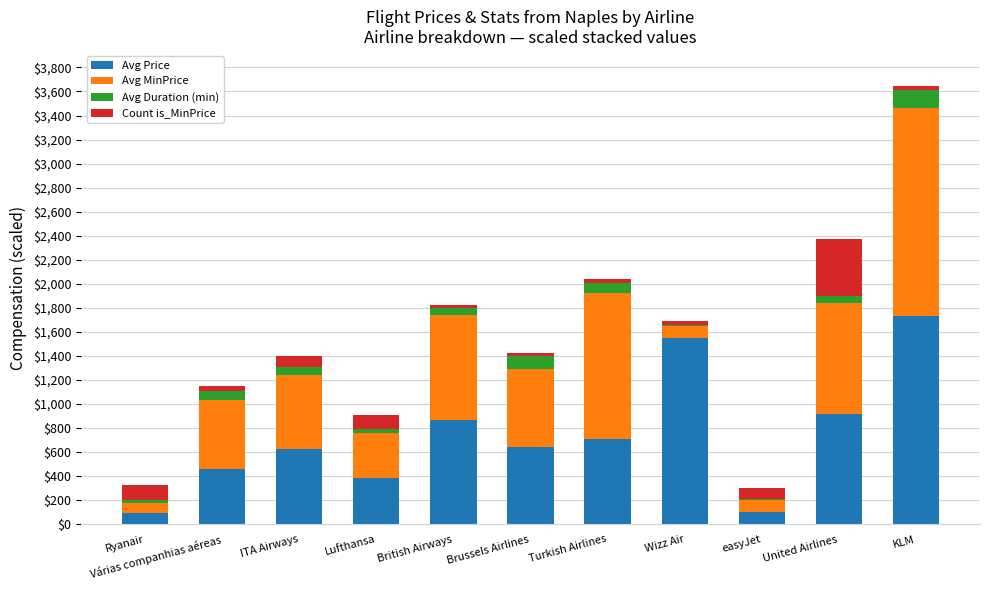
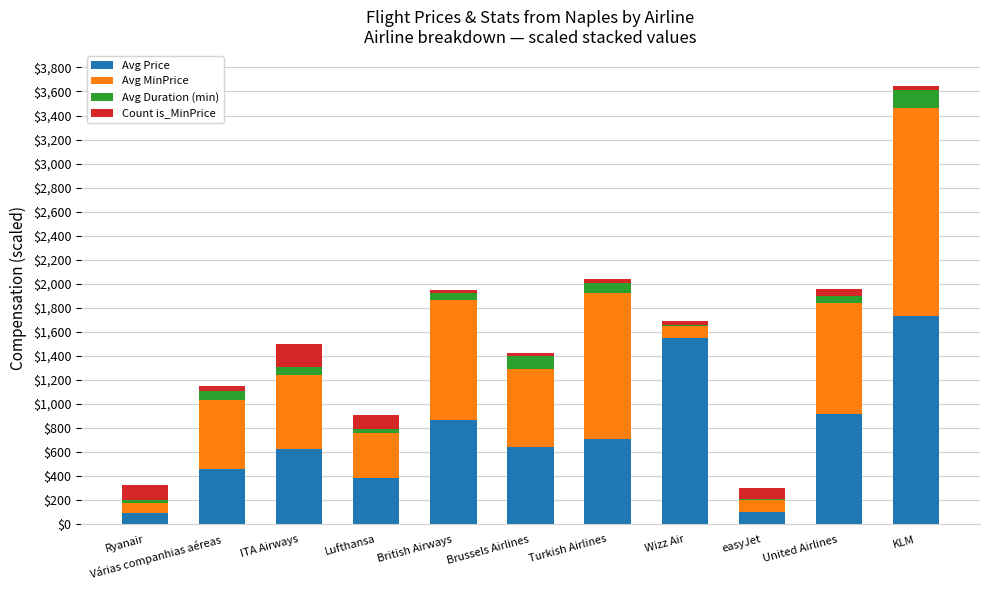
Count is_MinPrice, ITA Airways: $90 -> $200
Avg MinPrice, British Airways: $870 -> $990
Count is_MinPrice, United Airlines: $480 -> $60
